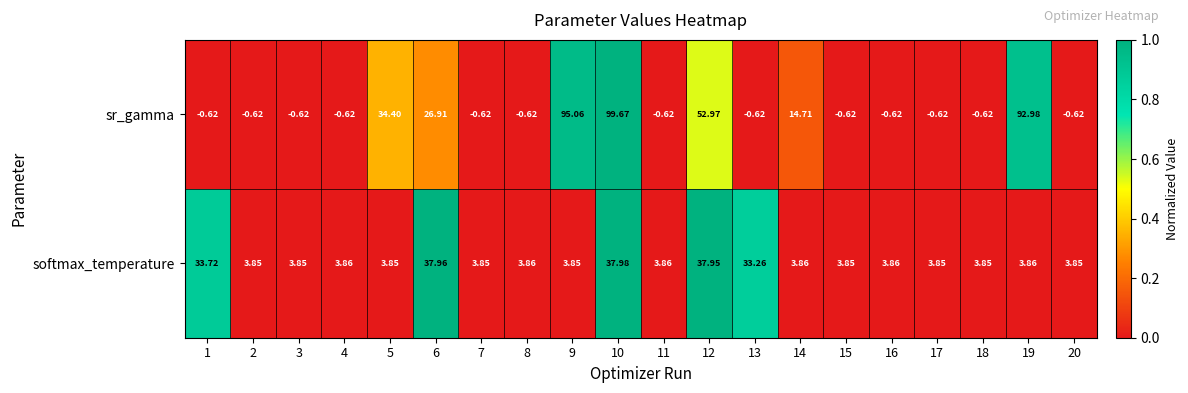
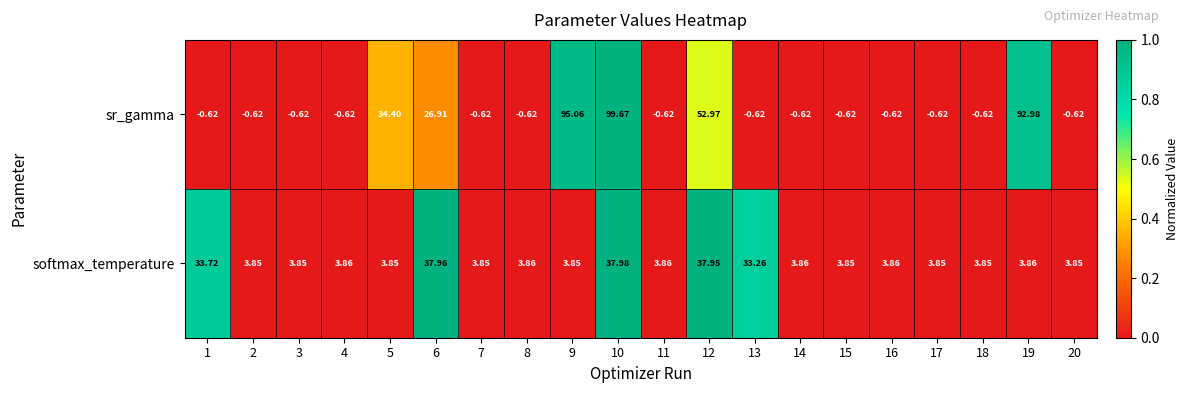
sr_gamma, 14: 14.71 -> -0.62
